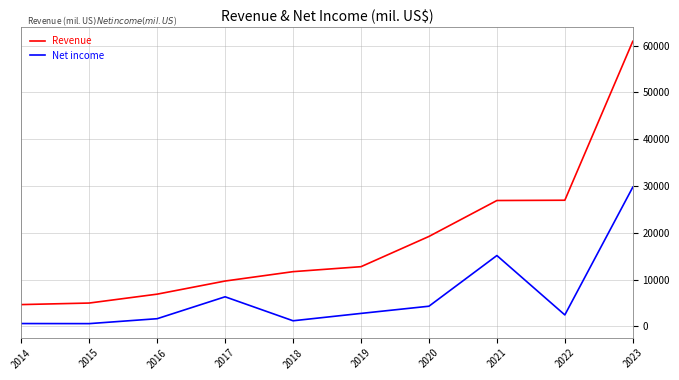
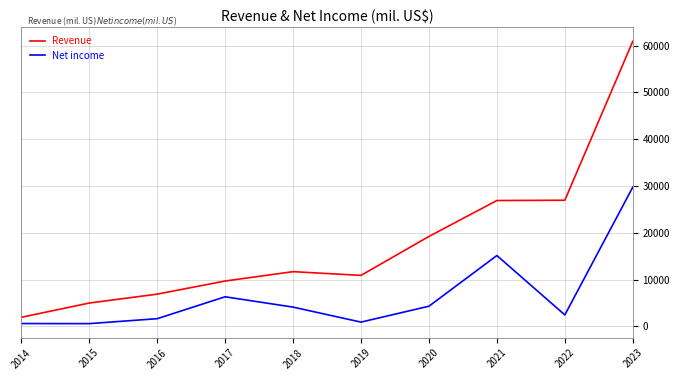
Revenue, 2014: 5000 -> 2000
Net income, 2018: 1000 -> 4000
Revenue, 2019: 13000 -> 11000
Net income, 2019: 3000 -> 1000
